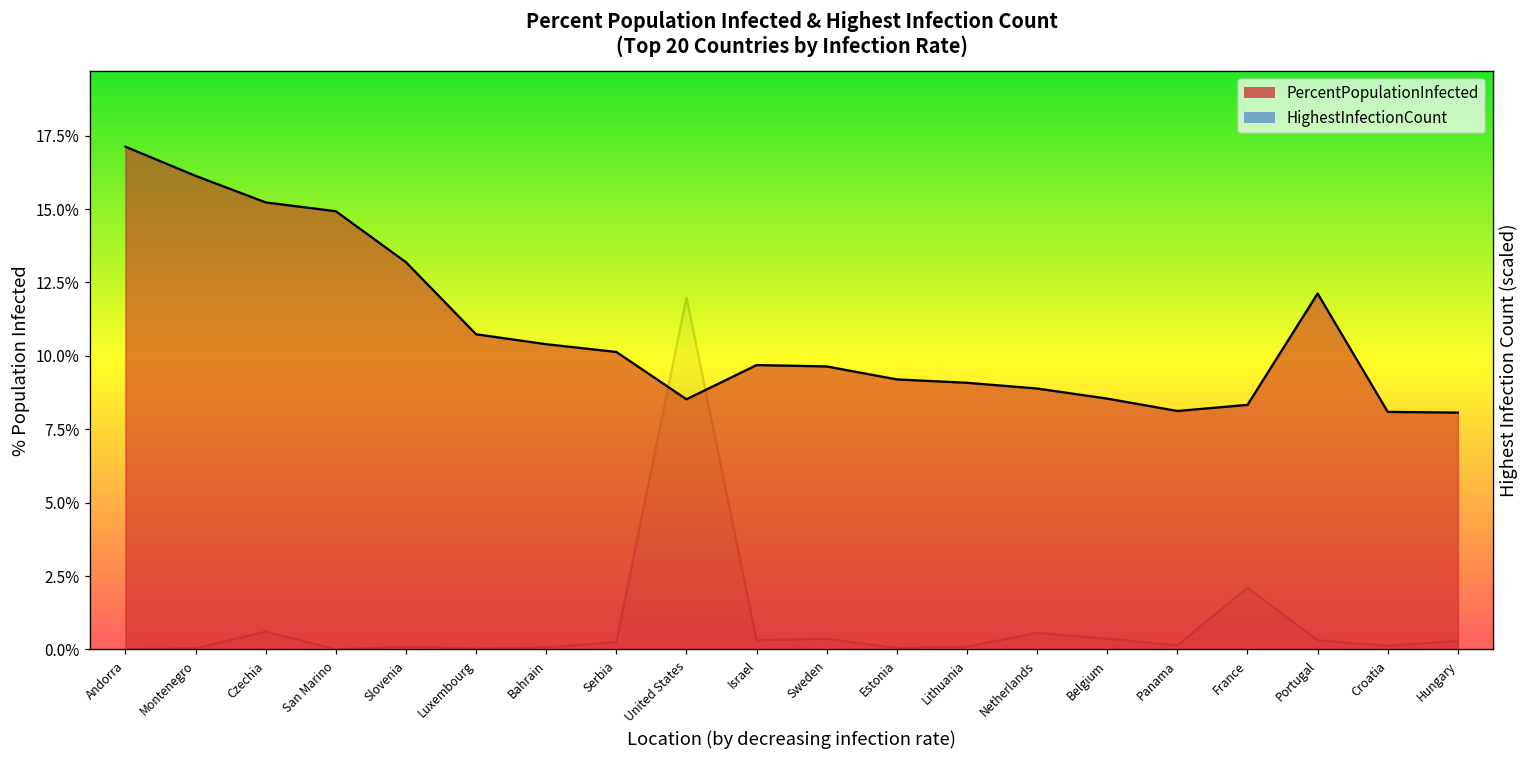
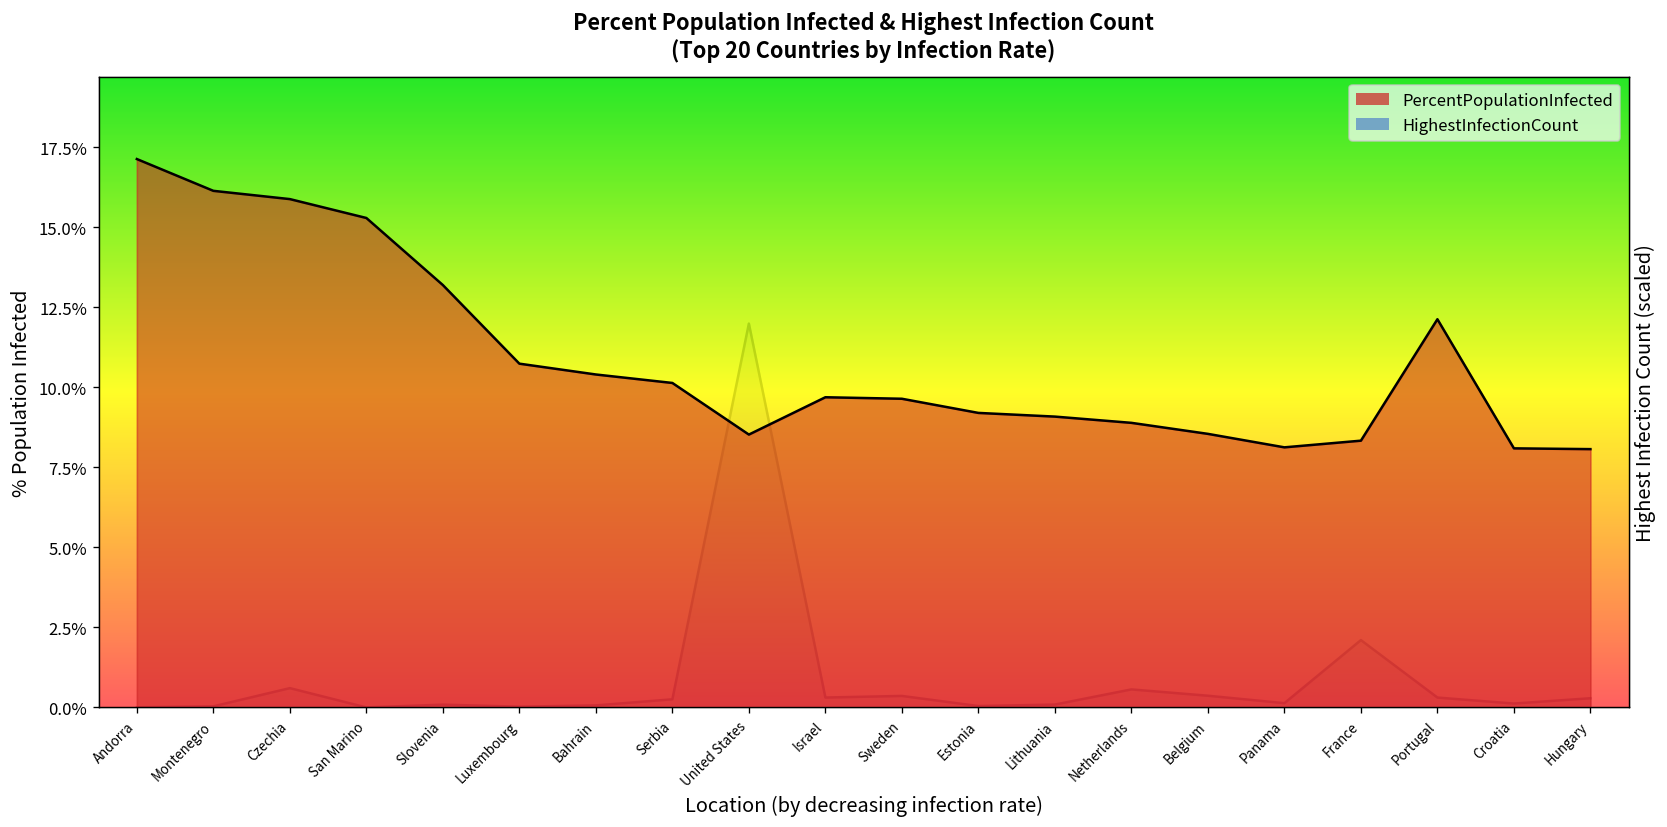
PercentPopulationInfected, Czechia: 15.2% -> 15.9%
PercentPopulationInfected, San Marino: 14.9% -> 15.3%
